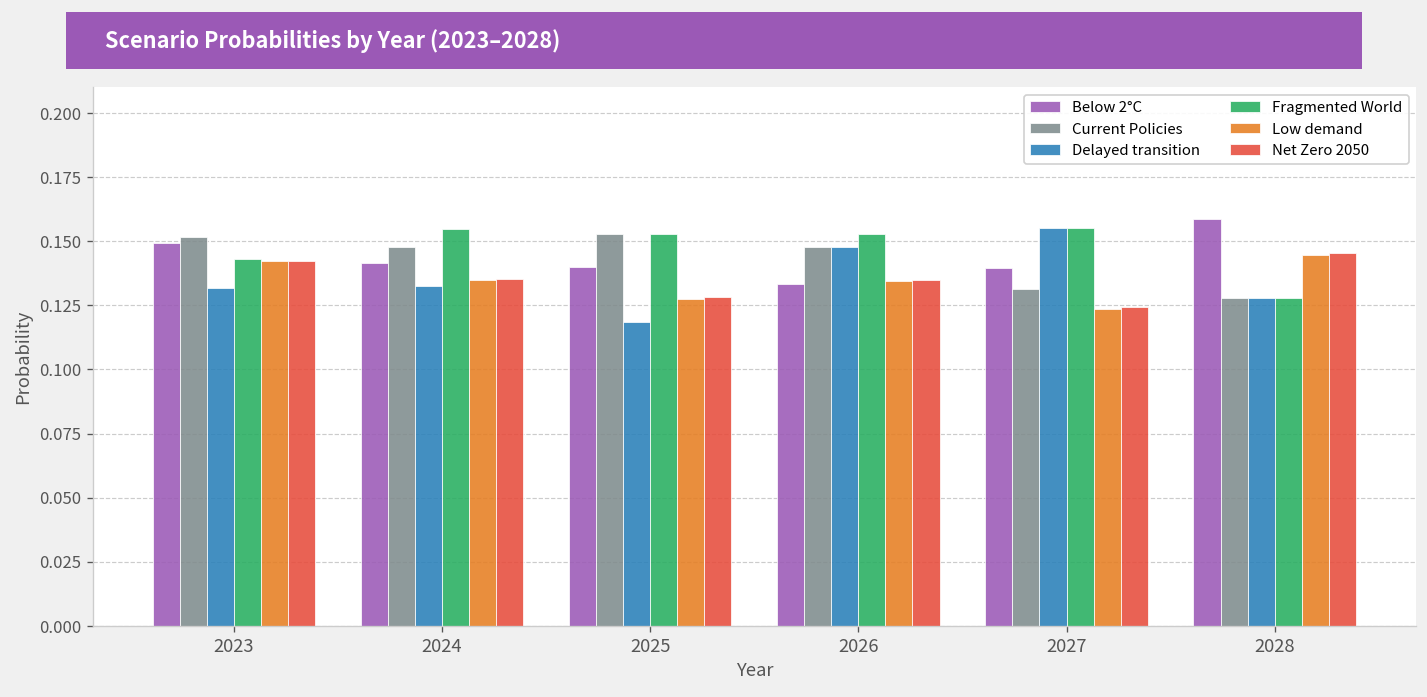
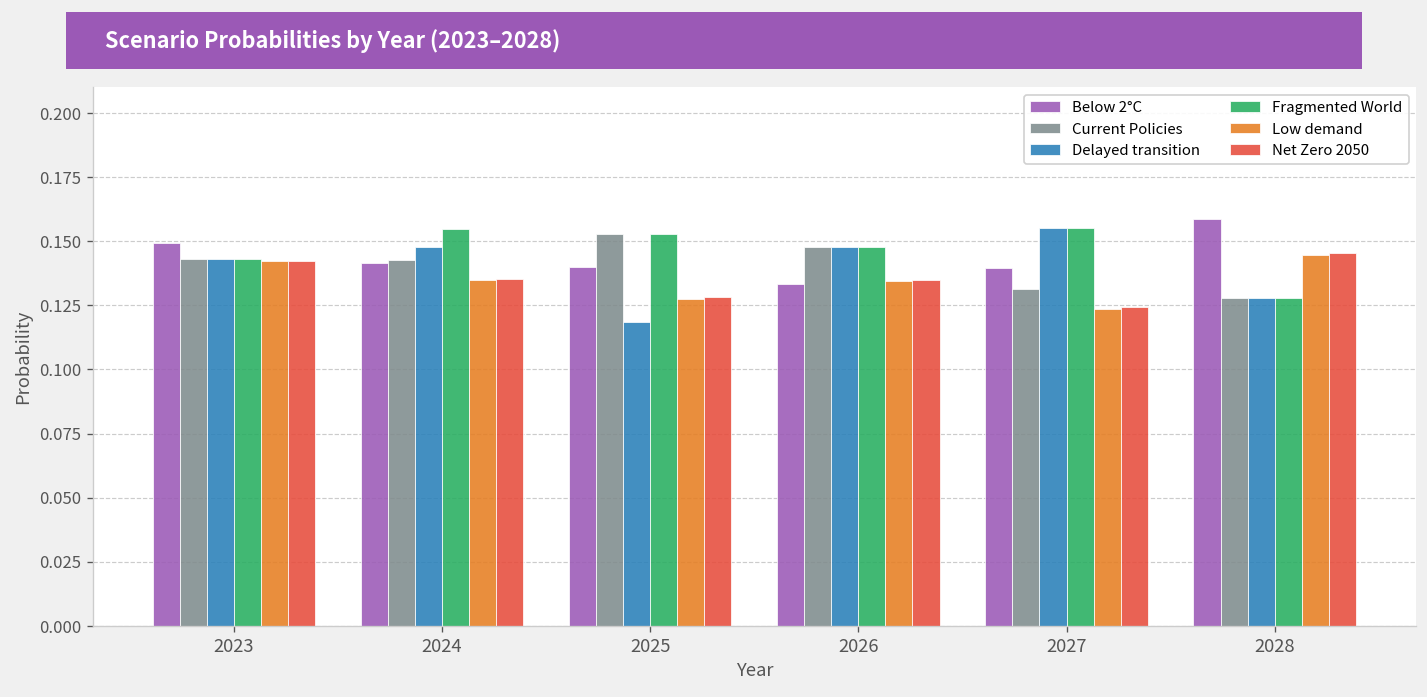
Current Policies, 2023: 0.152 -> 0.143
Delayed transition, 2023: 0.132 -> 0.143
Current Policies, 2024: 0.148 -> 0.143
Delayed transition, 2024: 0.133 -> 0.148
Fragmented World, 2026: 0.153 -> 0.148
